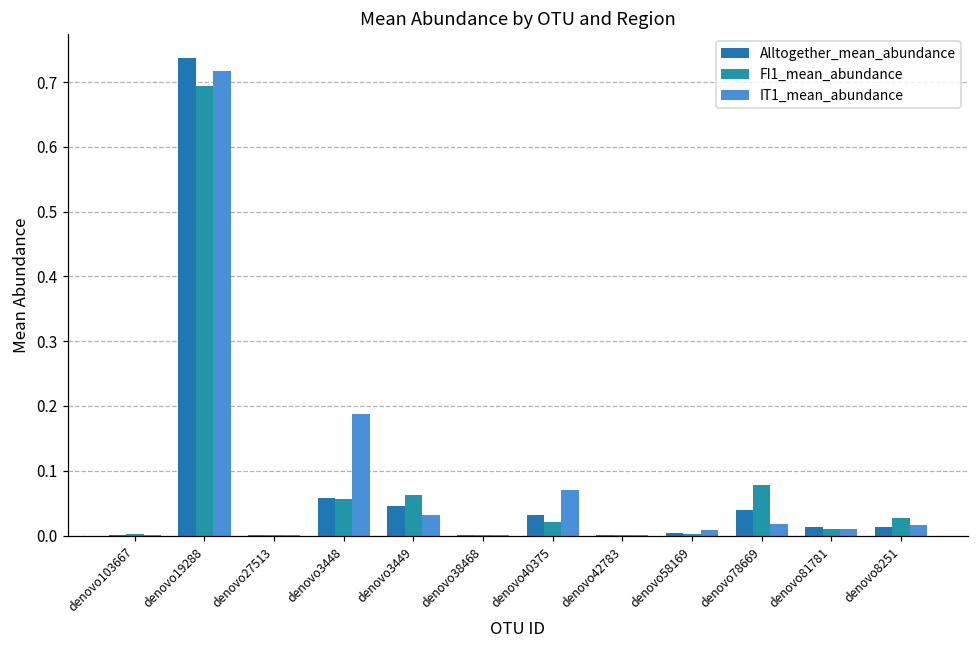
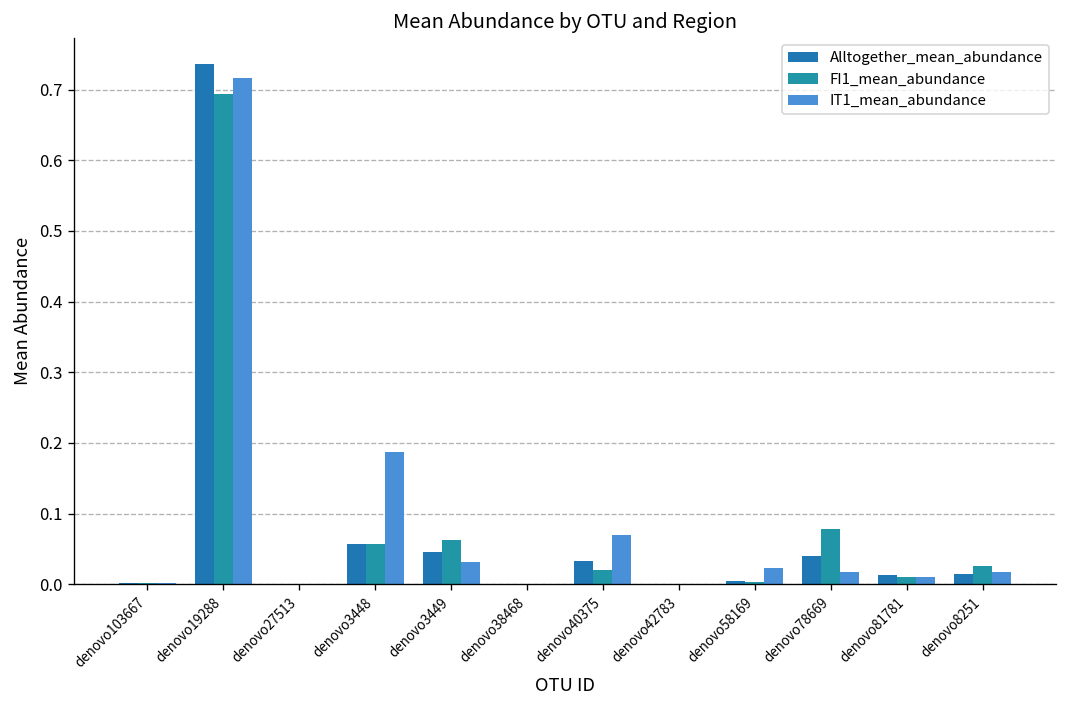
IT1_mean_abundance, denovo58169: 0.01 -> 0.02
